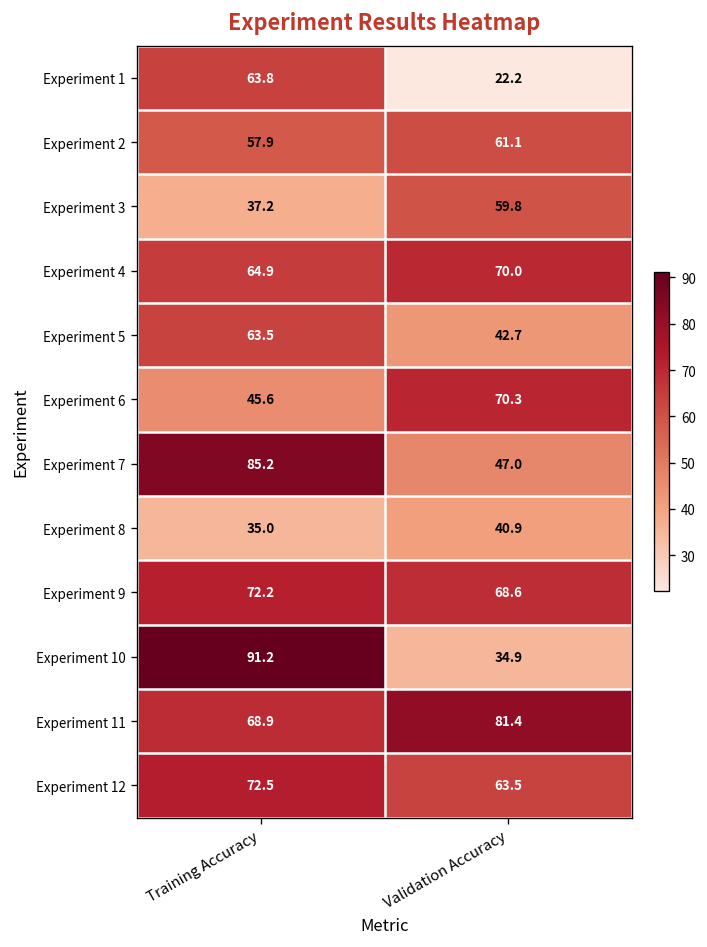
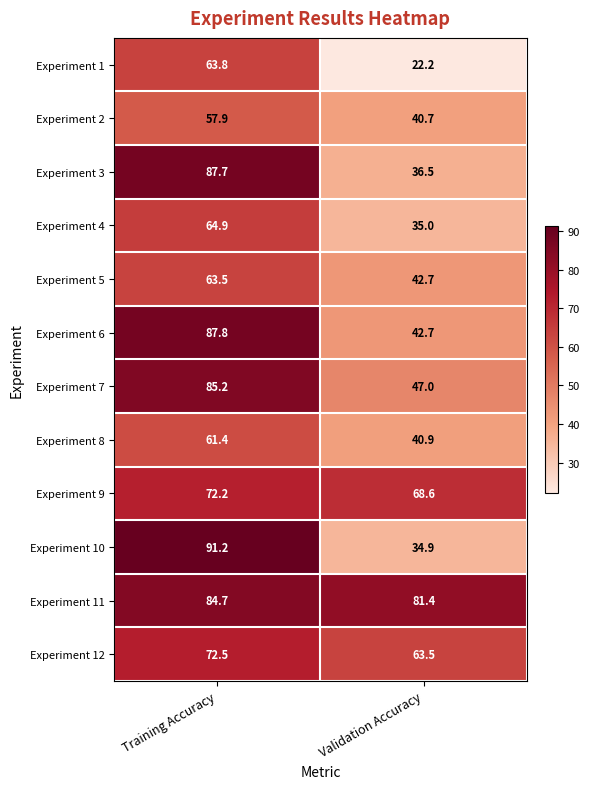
Experiment 2, Validation Accuracy: 61.1 -> 40.7
Experiment 3, Training Accuracy: 37.2 -> 87.7
Experiment 3, Validation Accuracy: 59.8 -> 36.5
Experiment 4, Validation Accuracy: 70.0 -> 35.0
Experiment 6, Training Accuracy: 45.6 -> 87.8
Experiment 6, Validation Accuracy: 70.3 -> 42.7
Experiment 8, Training Accuracy: 35.0 -> 61.4
Experiment 11, Training Accuracy: 68.9 -> 84.7
